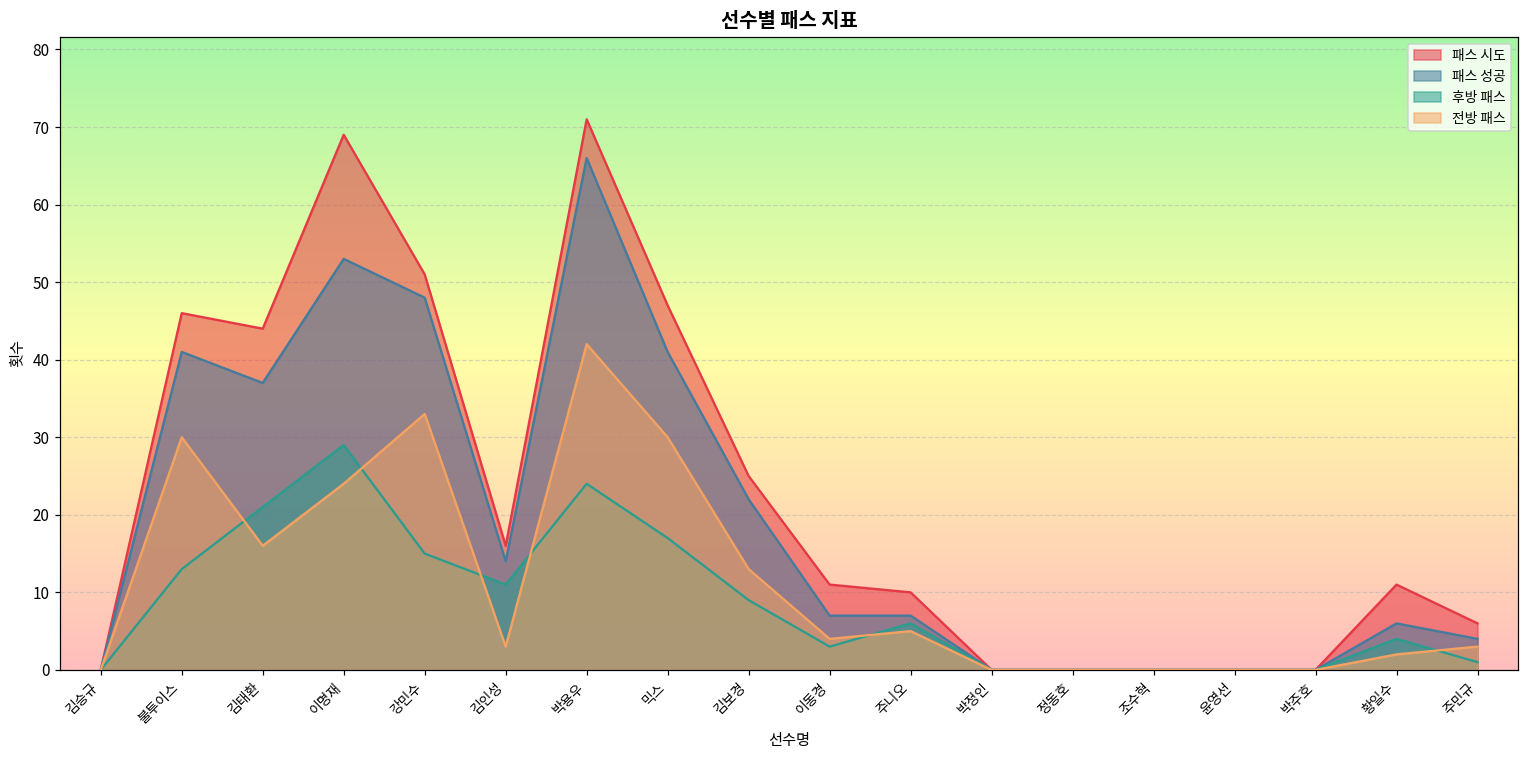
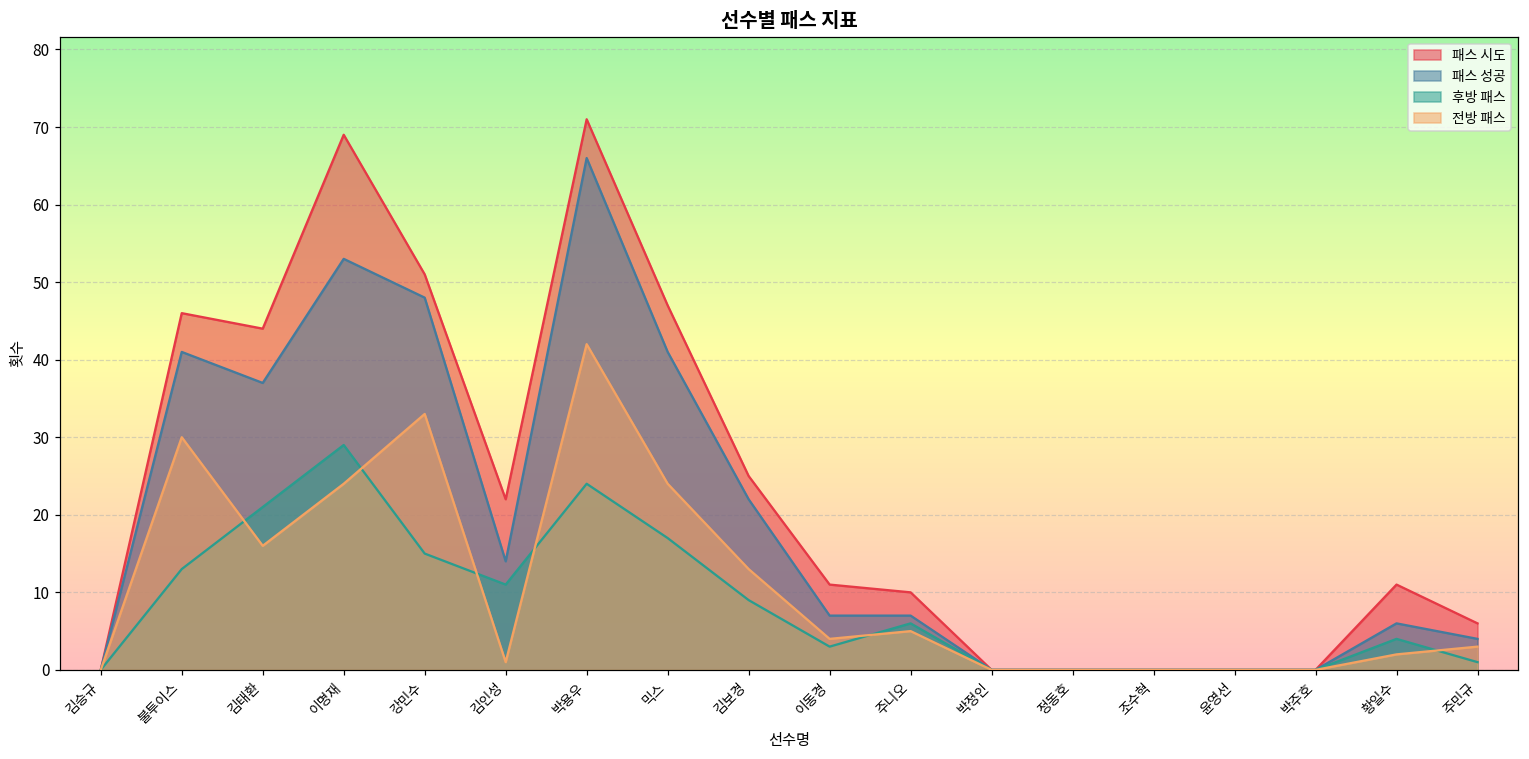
패스 시도, 김인성: 16 -> 22
전방 패스, 김인성: 3 -> 1
전방 패스, 믹스: 30 -> 24
